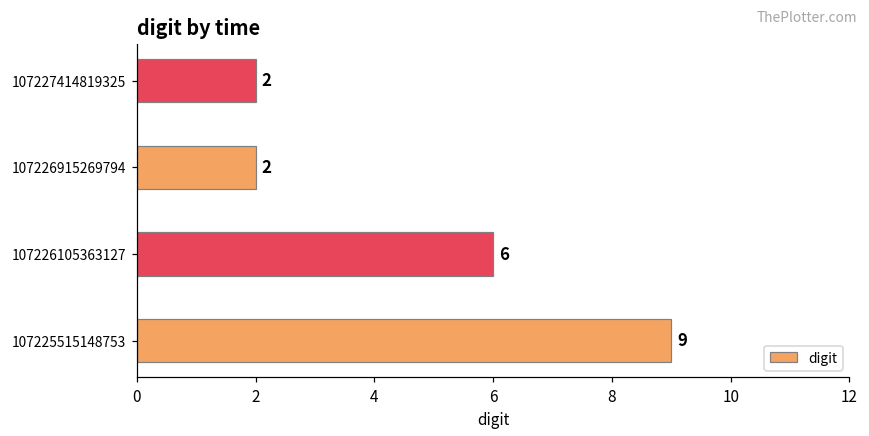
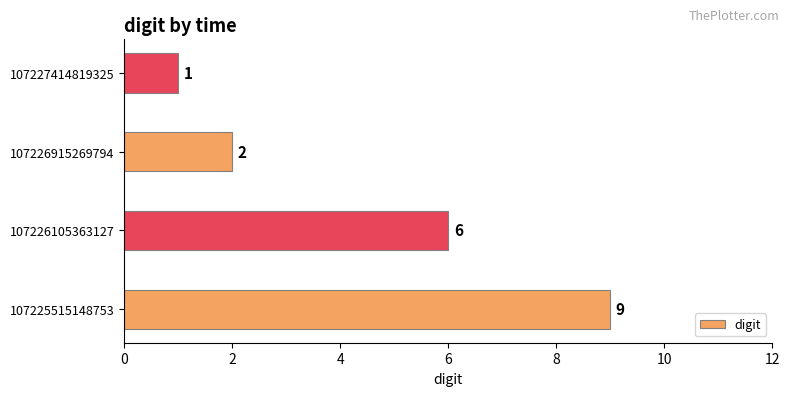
107227414819325: 2 -> 1
